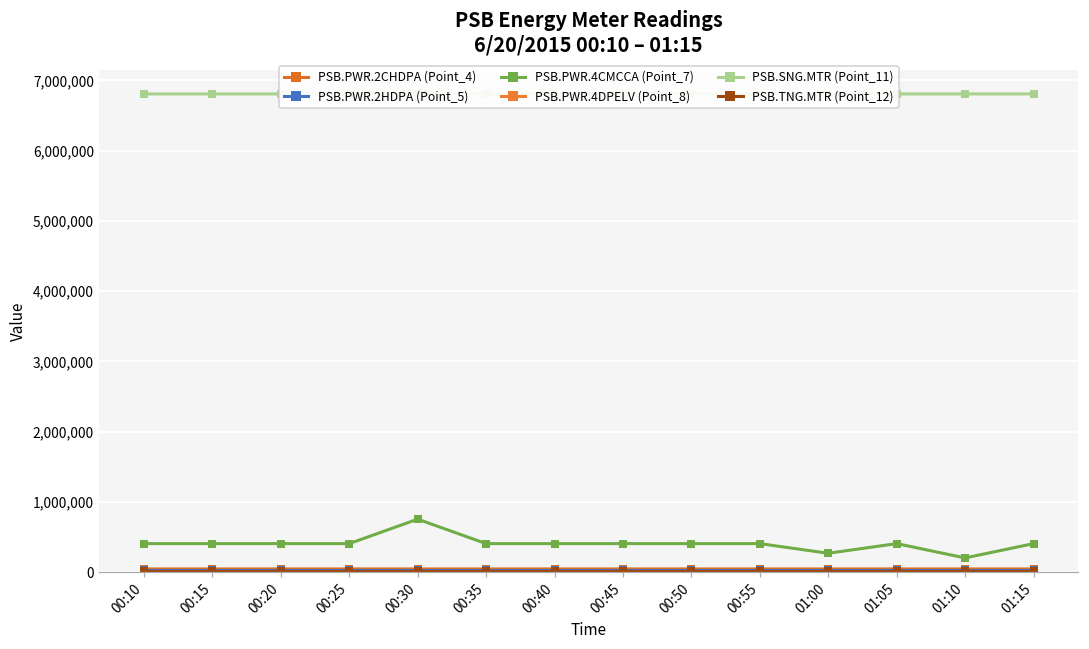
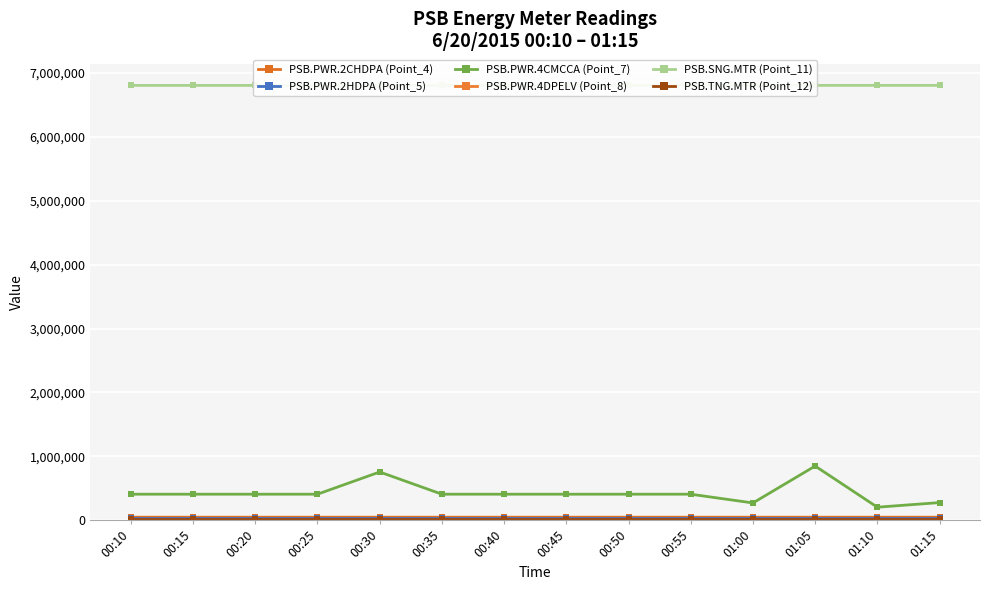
PSB.PWR.4CMCCA (Point_7), 01:05: 400,000 -> 800,000
PSB.PWR.4CMCCA (Point_7), 01:15: 400,000 -> 300,000
